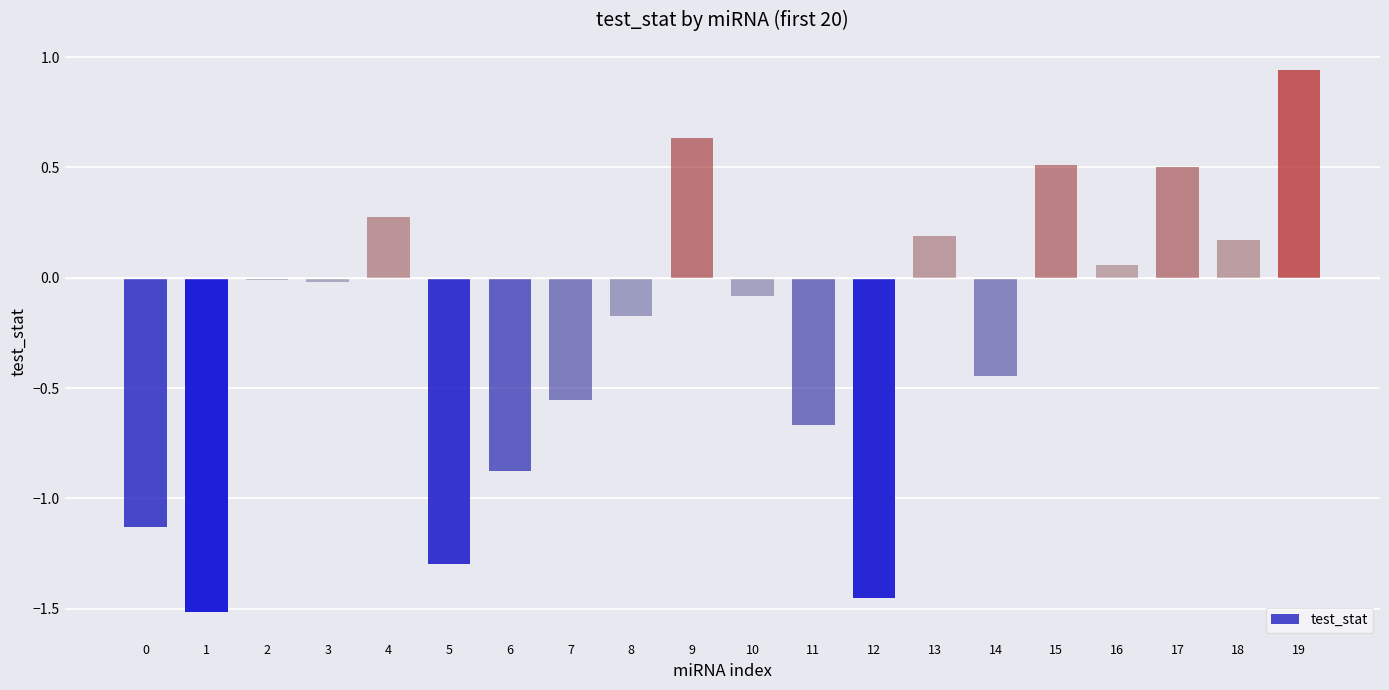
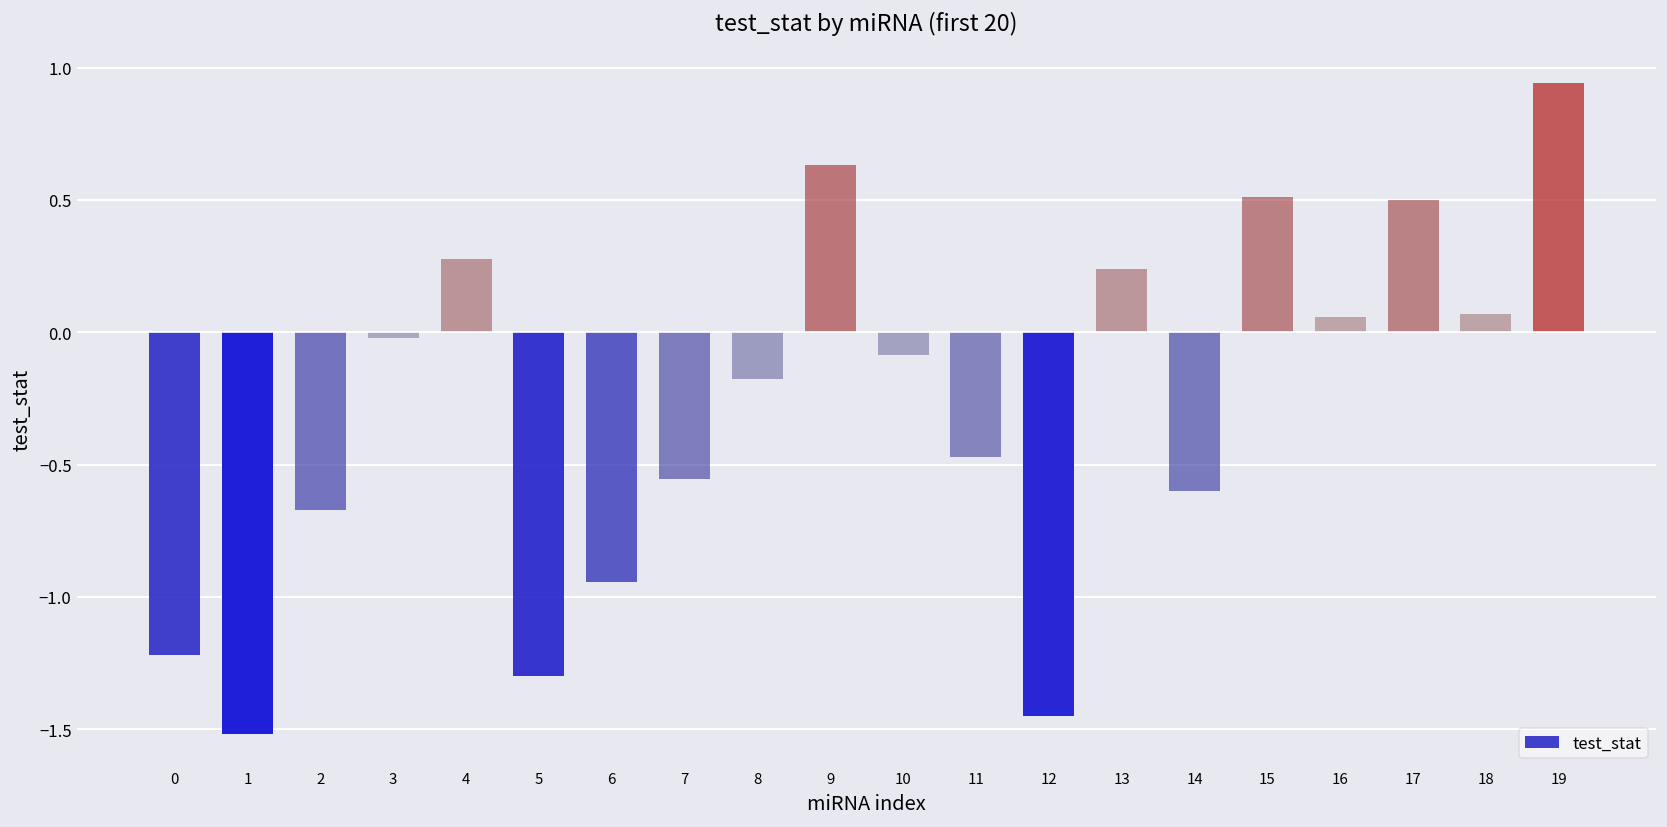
0: -1.13 -> -1.22
2: -0.01 -> -0.67
6: -0.88 -> -0.94
11: -0.67 -> -0.47
13: 0.19 -> 0.24
14: -0.45 -> -0.60
18: 0.17 -> 0.07
